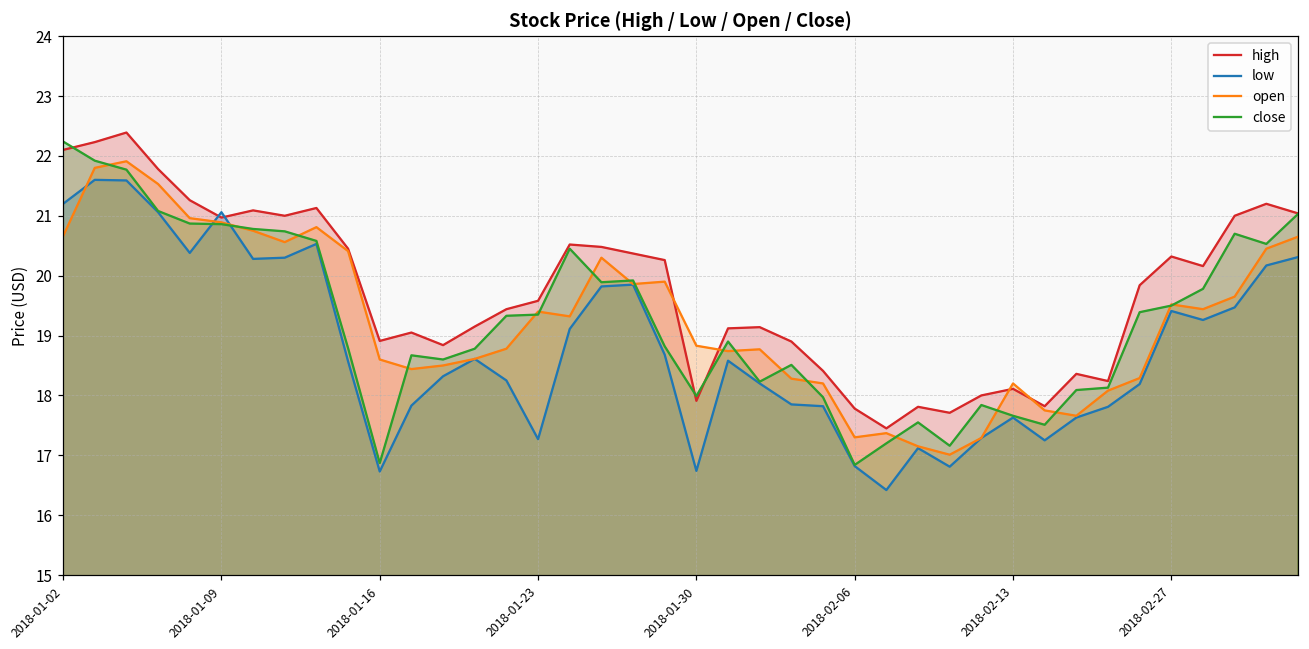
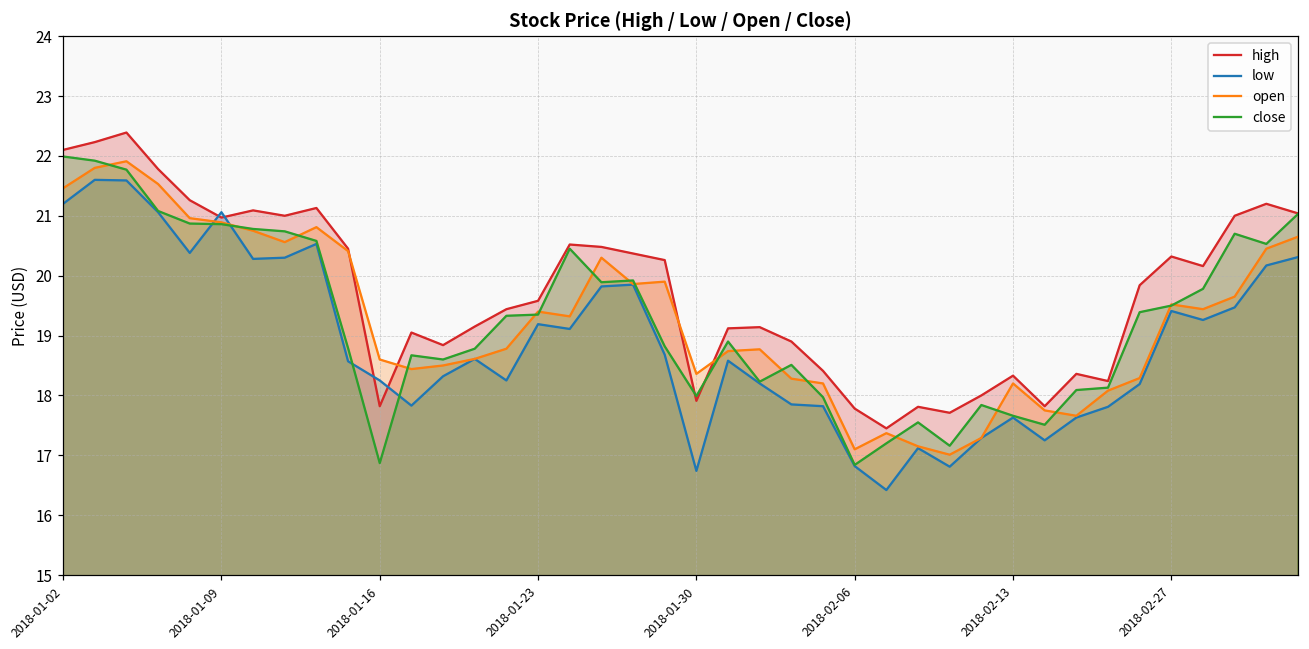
open, 2018-01-02: 20.7 -> 21.5
close, 2018-01-02: 22.2 -> 22.0
high, 2018-01-16: 18.9 -> 17.8
low, 2018-01-16: 16.7 -> 18.3
low, 2018-01-23: 17.3 -> 19.2
open, 2018-01-30: 18.8 -> 18.4
open, 2018-02-06: 17.3 -> 17.1
high, 2018-02-13: 18.1 -> 18.3
